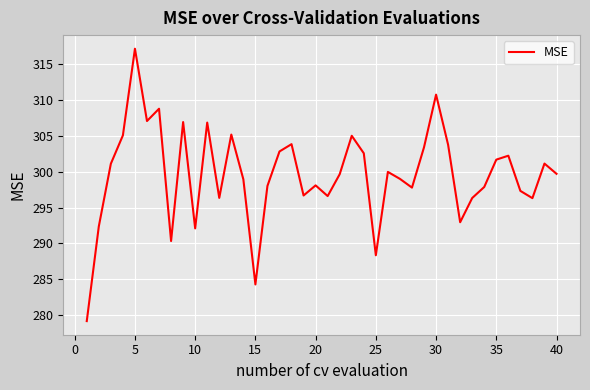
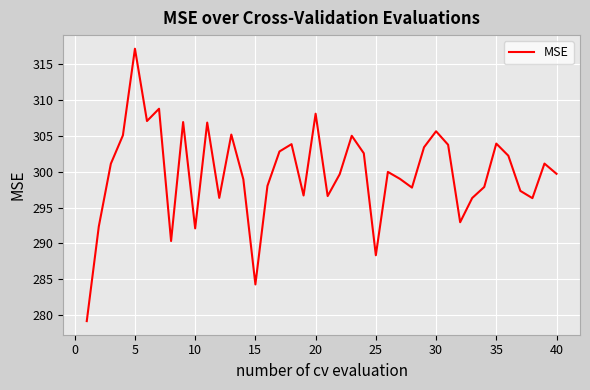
20: 298 -> 308
30: 311 -> 306
35: 302 -> 304
